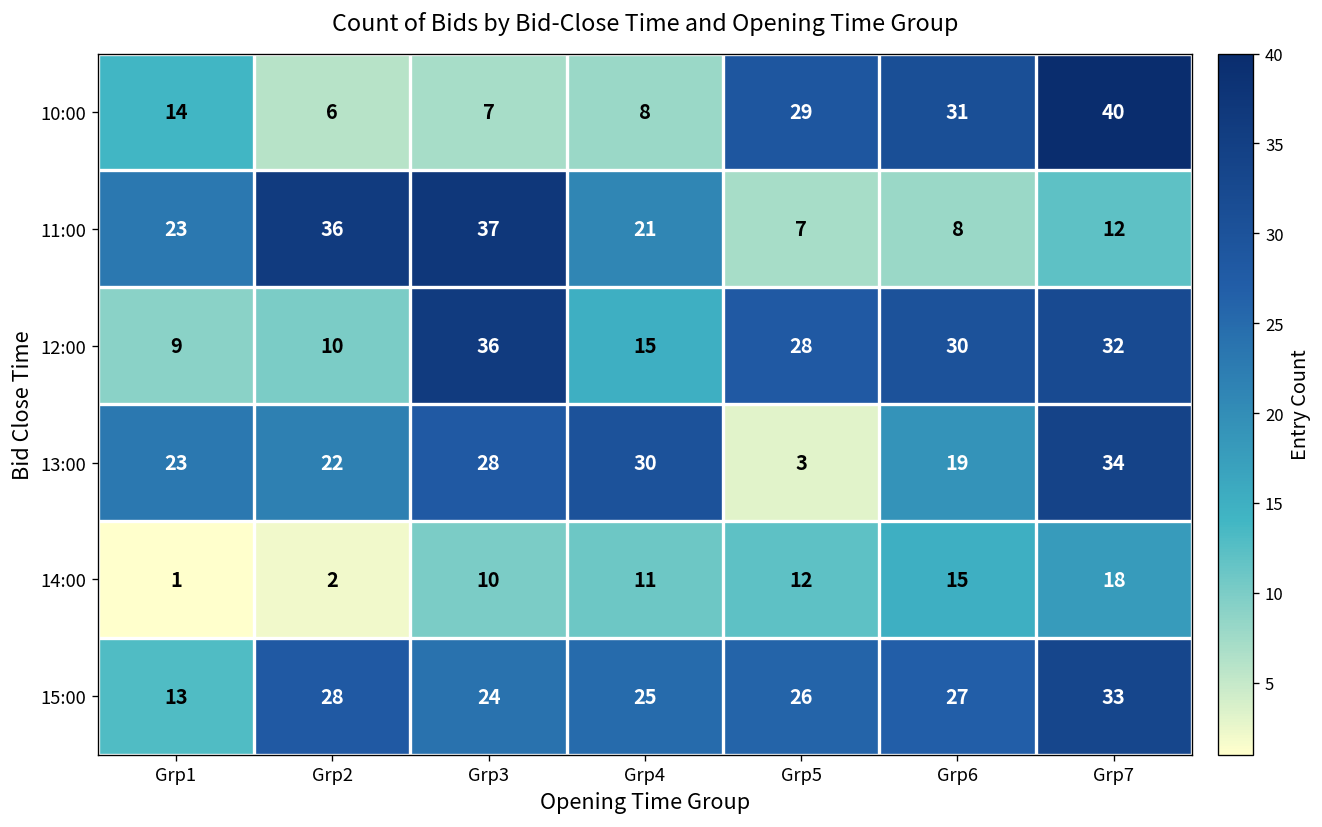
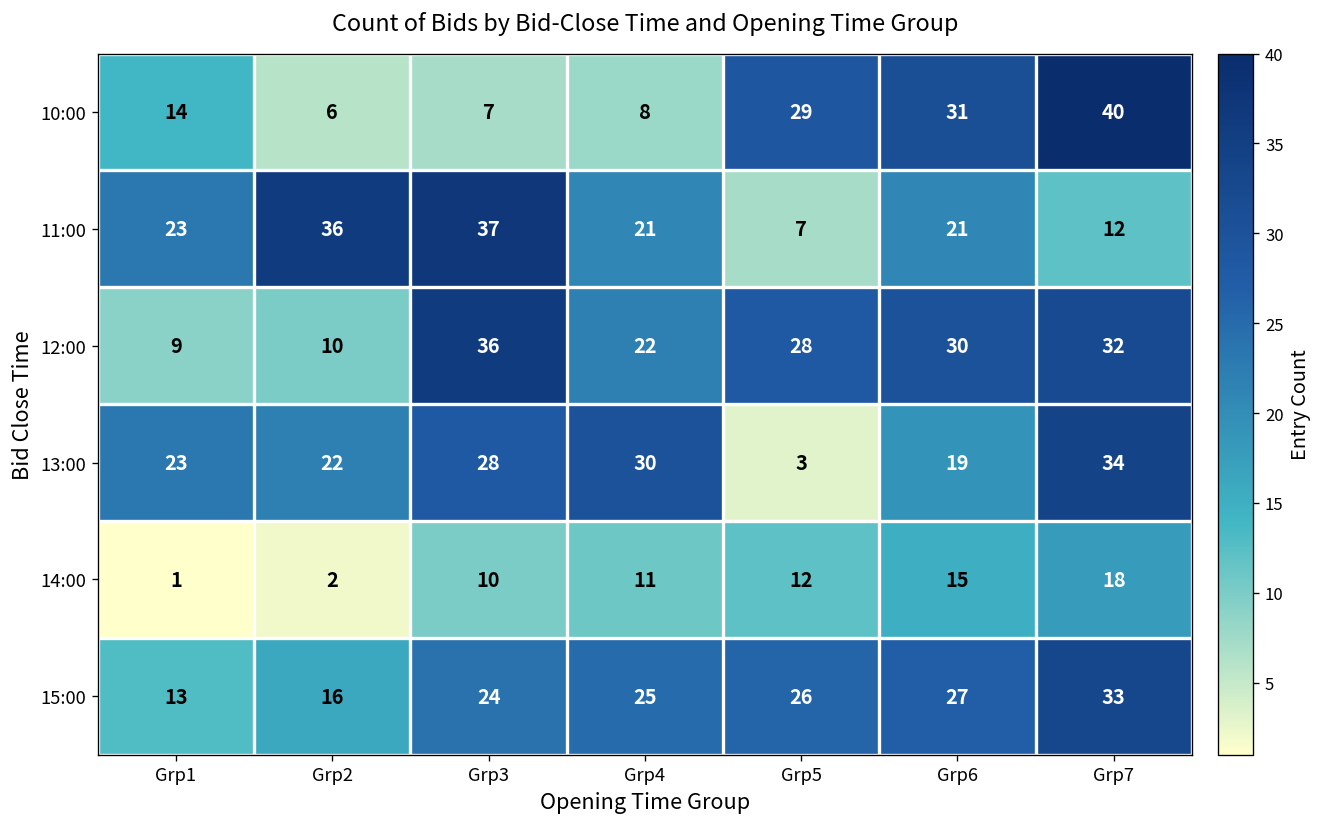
11:00, Grp6: 8 -> 21
12:00, Grp4: 15 -> 22
15:00, Grp2: 28 -> 16
